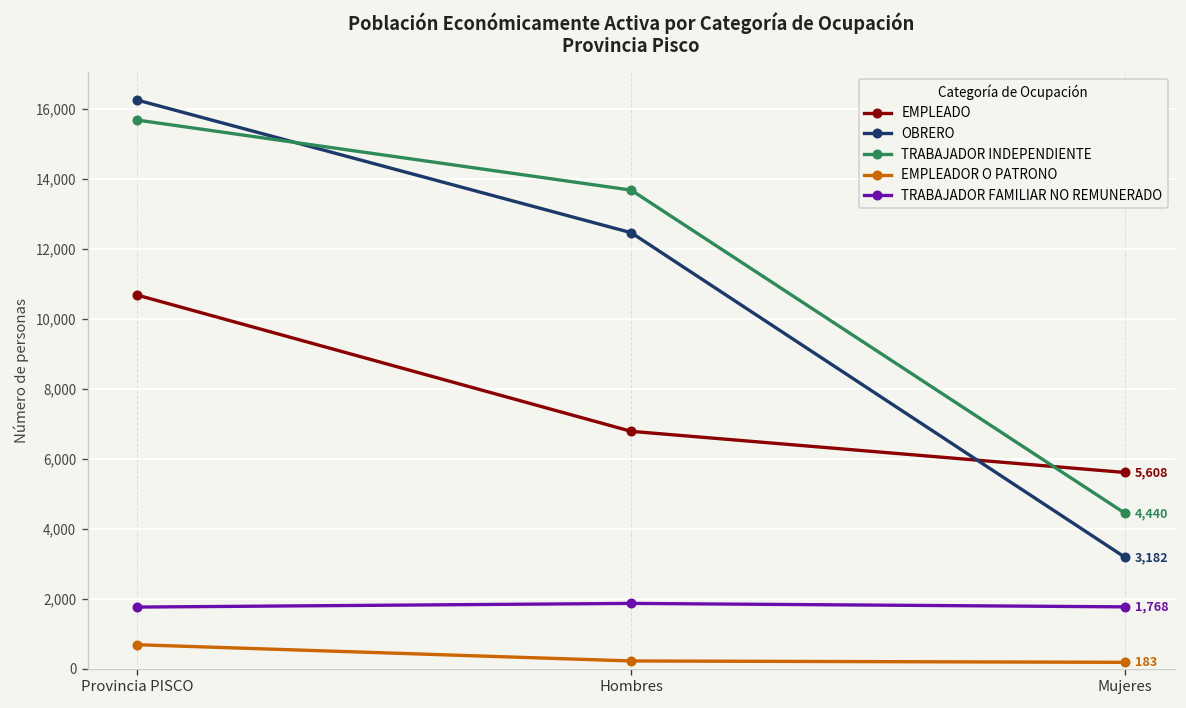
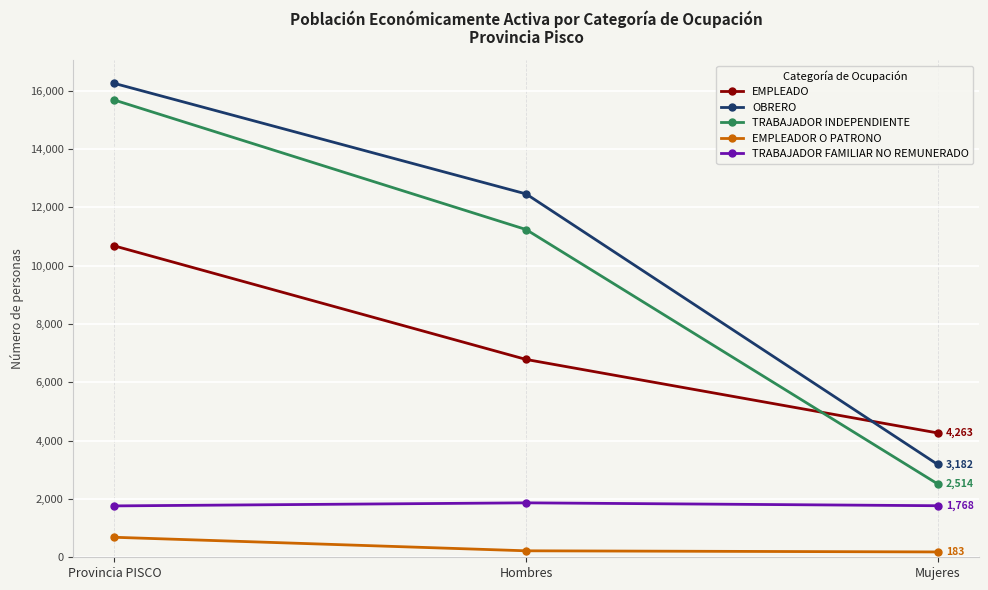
TRABAJADOR INDEPENDIENTE, Hombres: 13,700 -> 11,200
EMPLEADO, Mujeres: 5,608 -> 4,263
TRABAJADOR INDEPENDIENTE, Mujeres: 4,440 -> 2,514
